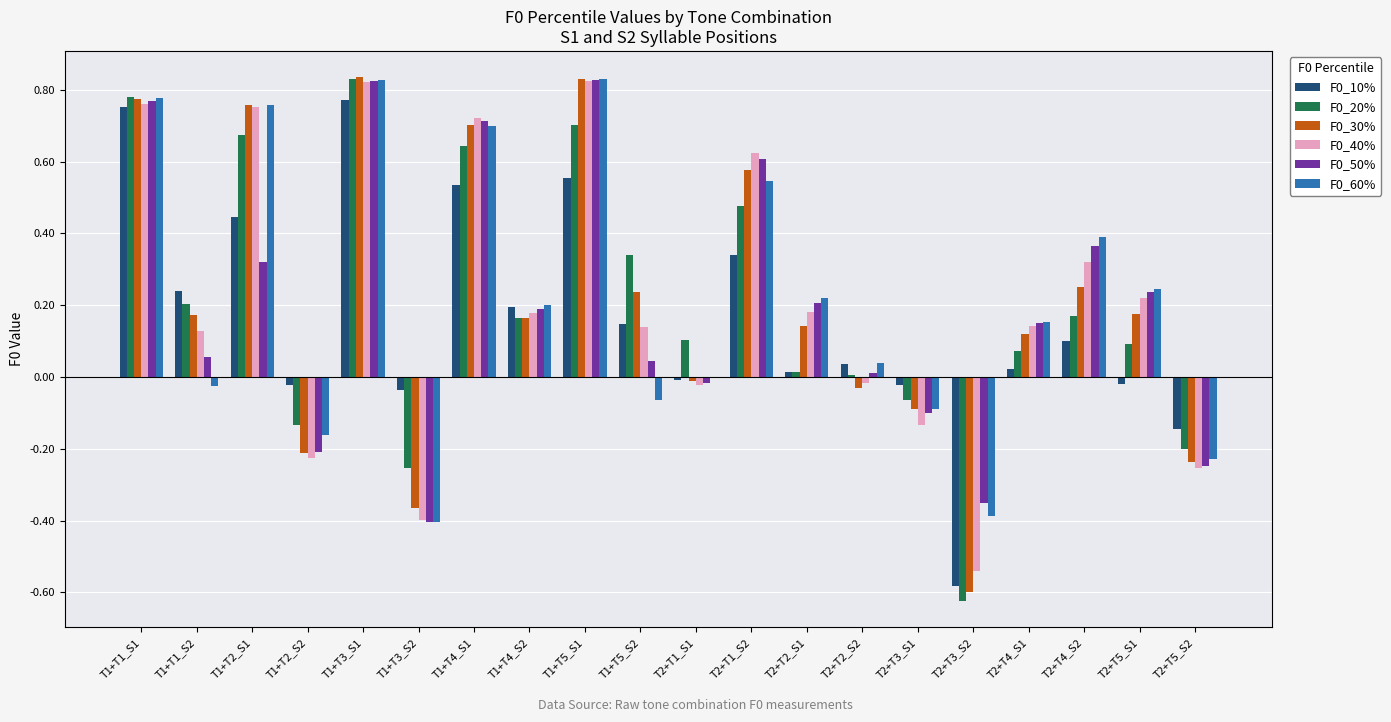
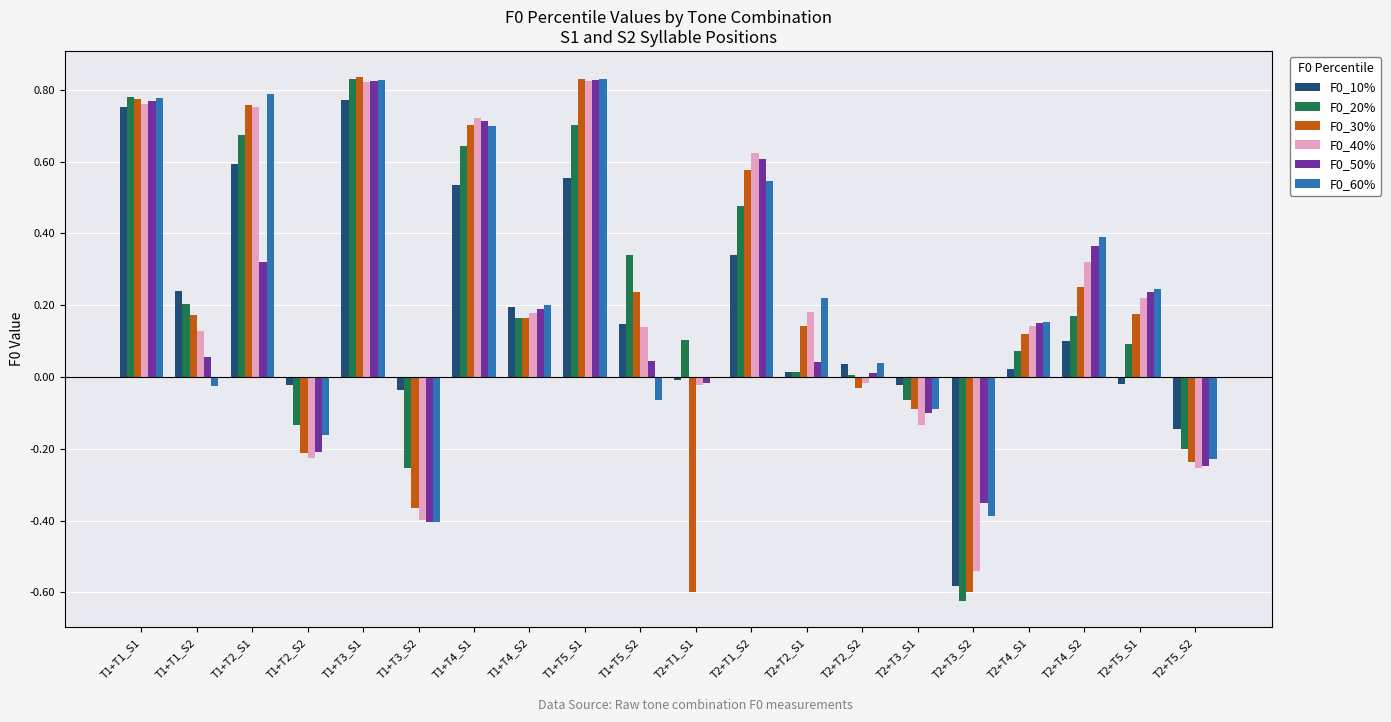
F0_10%, T1+T2_S1: 0.45 -> 0.59
F0_60%, T1+T2_S1: 0.76 -> 0.79
F0_30%, T2+T1_S1: -0.01 -> -0.60
F0_50%, T2+T2_S1: 0.21 -> 0.04
